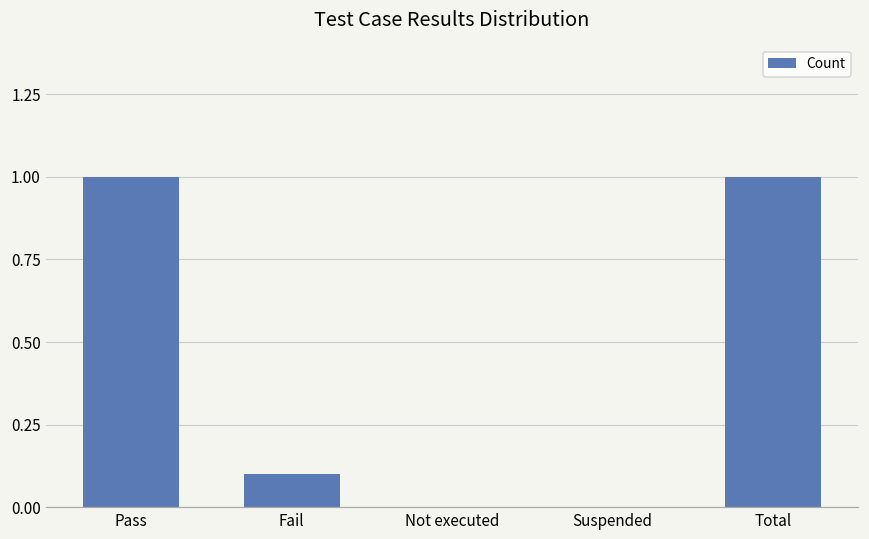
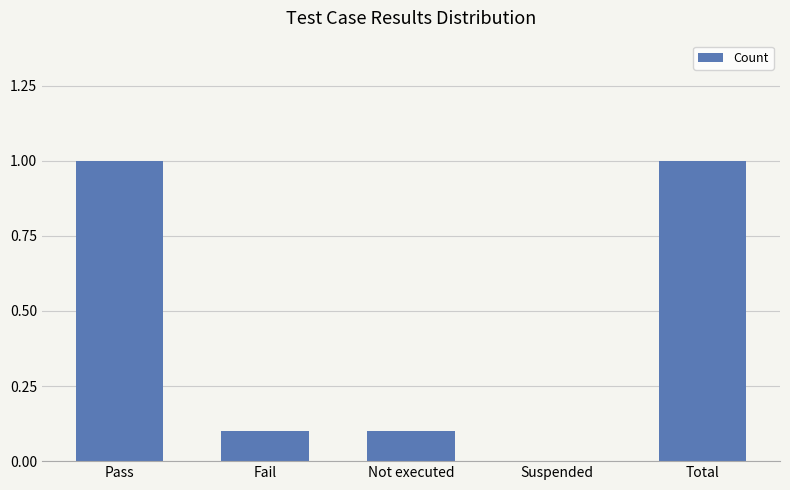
Not executed: 0.0 -> 0.1
